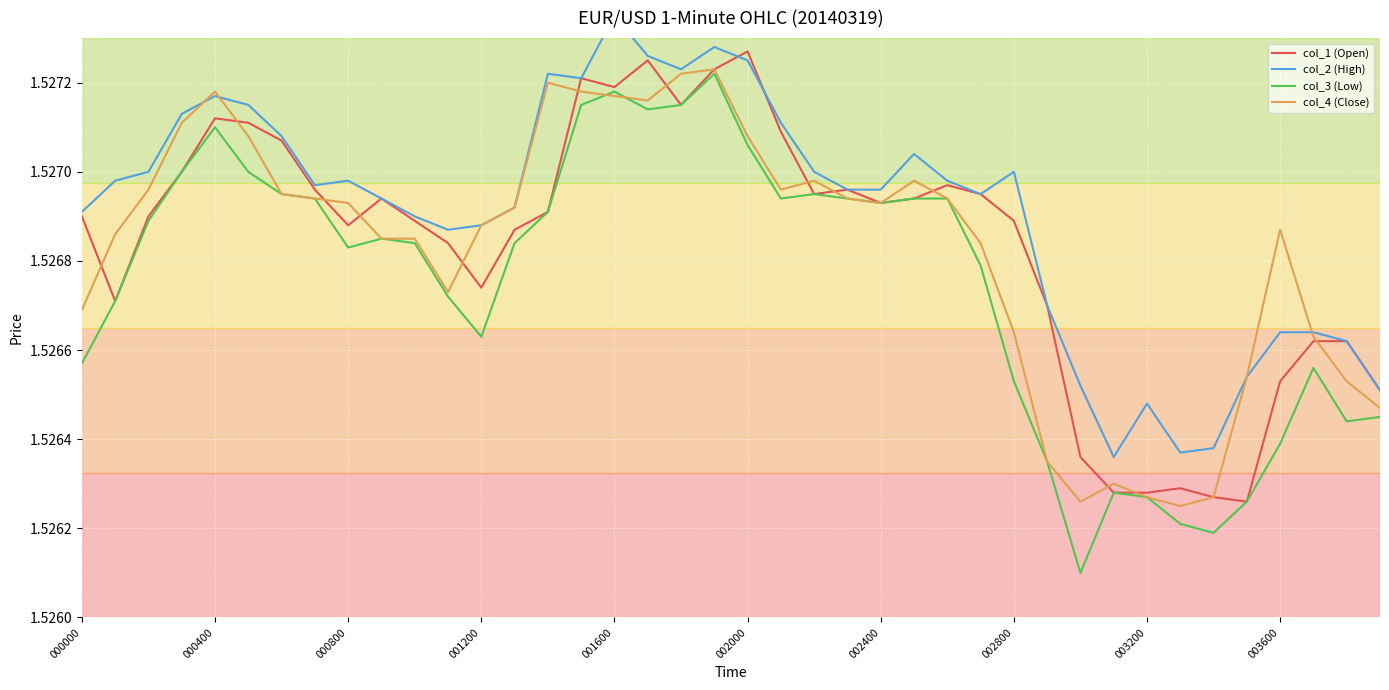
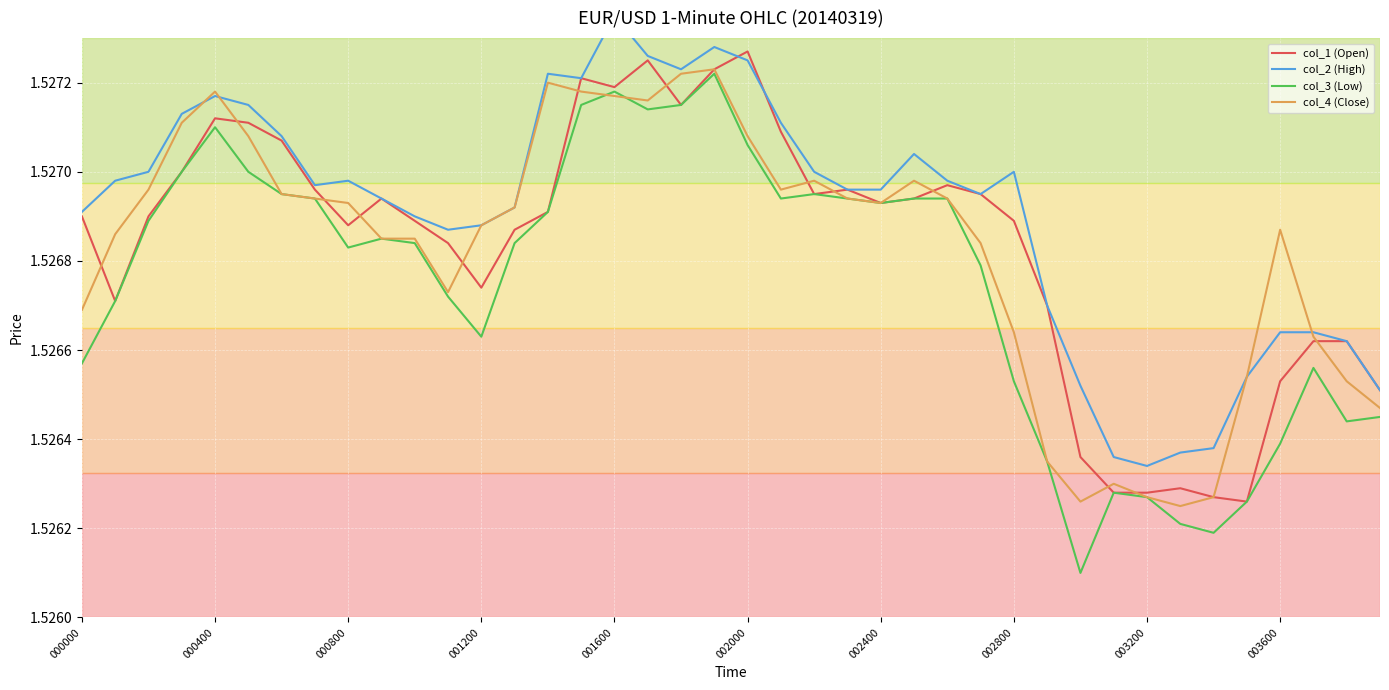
col_2 (High), 003200: 1.52648 -> 1.52634
